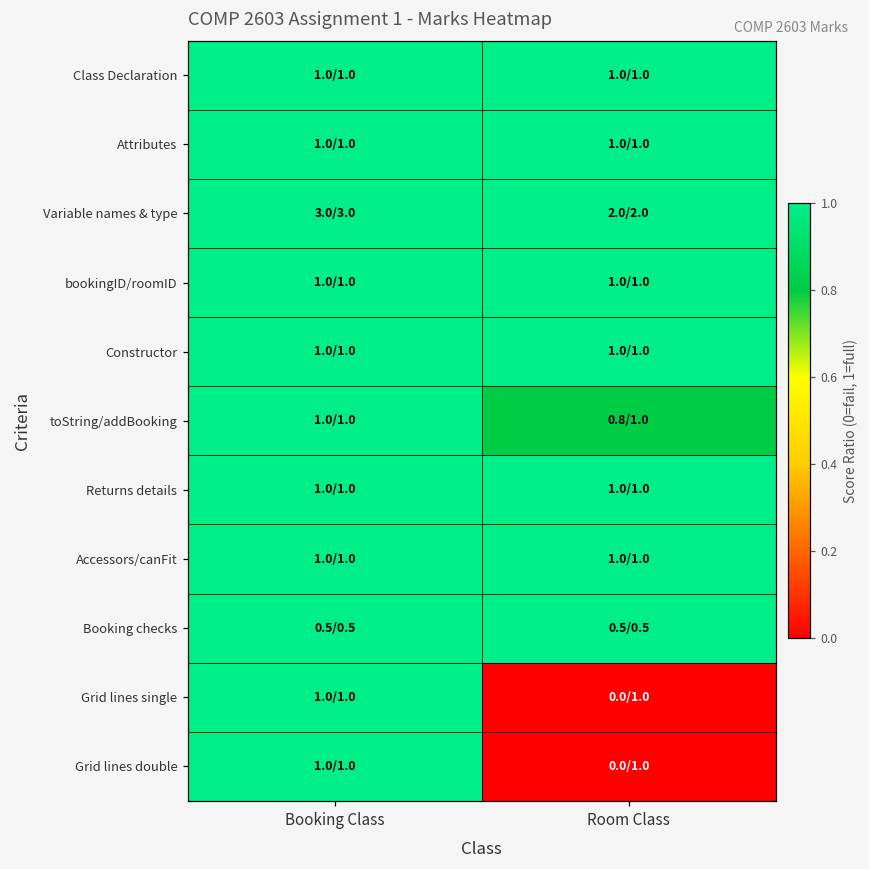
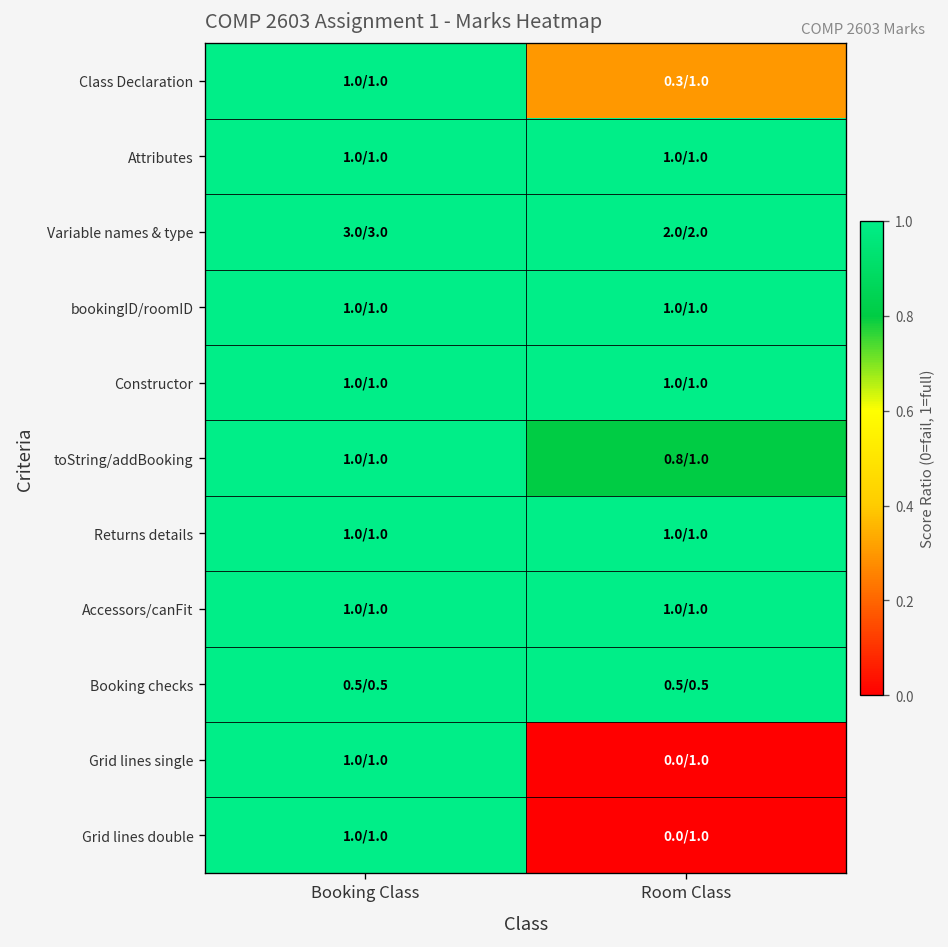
Class Declaration, Room Class: 1.0 -> 0.3
